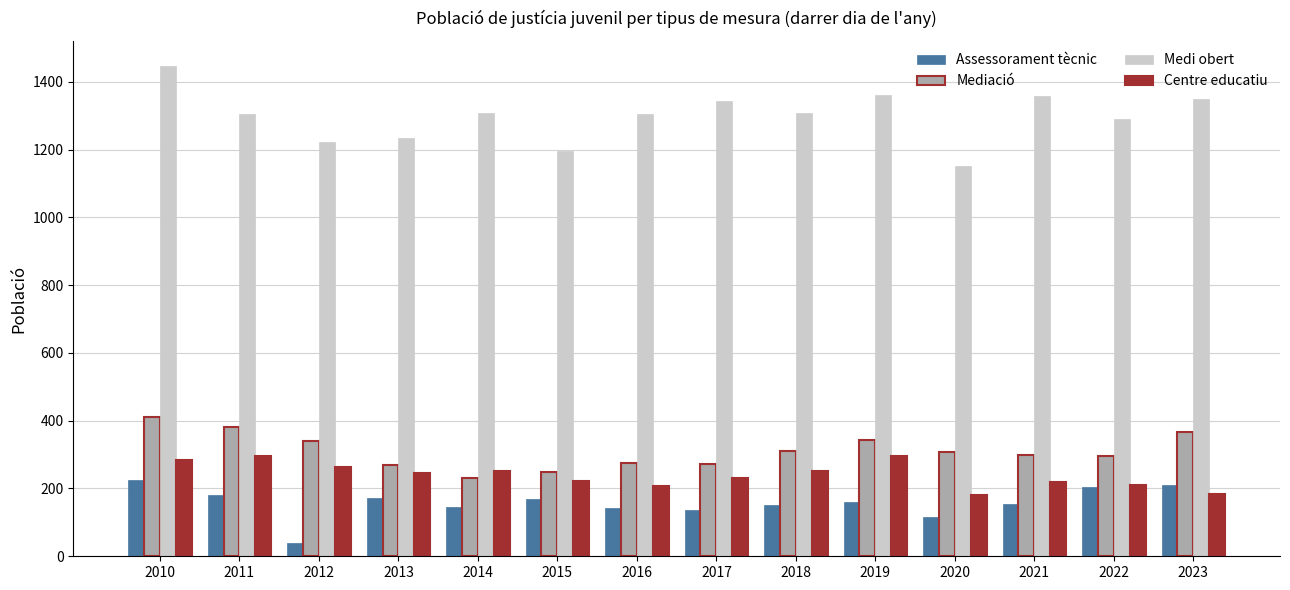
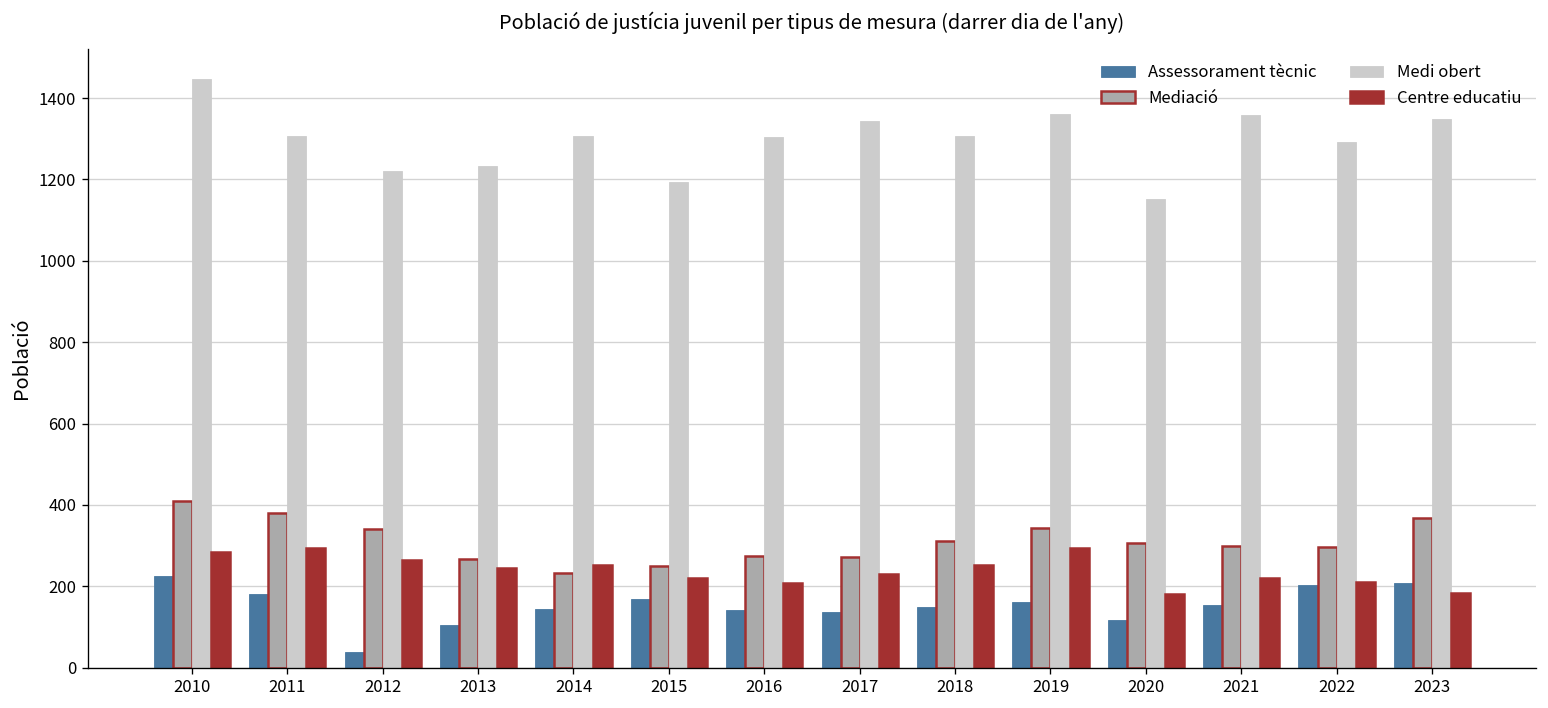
Assessorament tècnic, 2013: 170 -> 100
